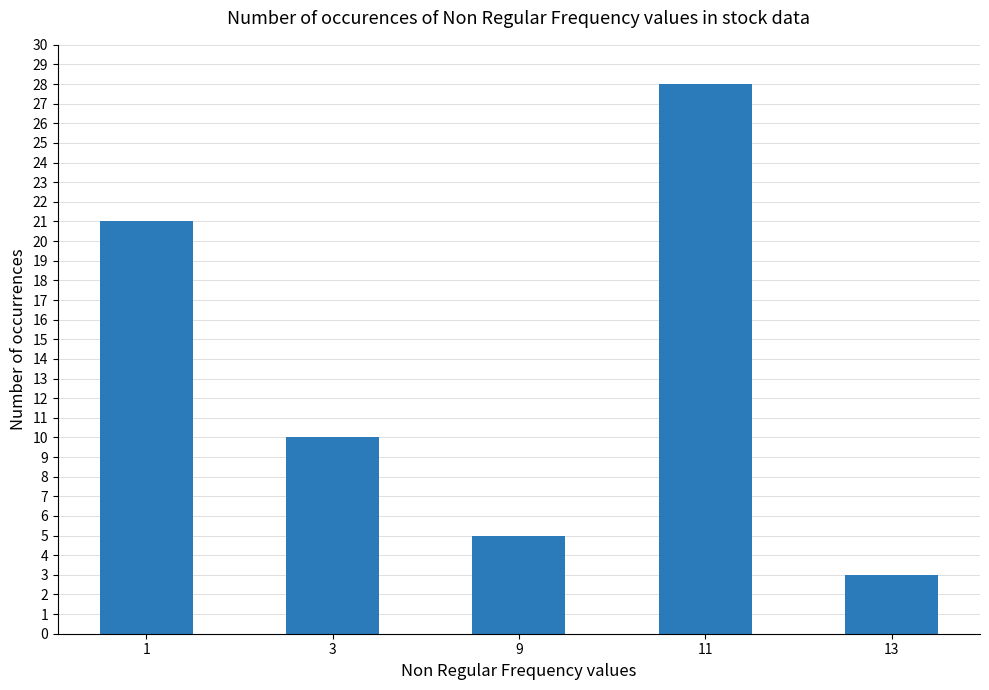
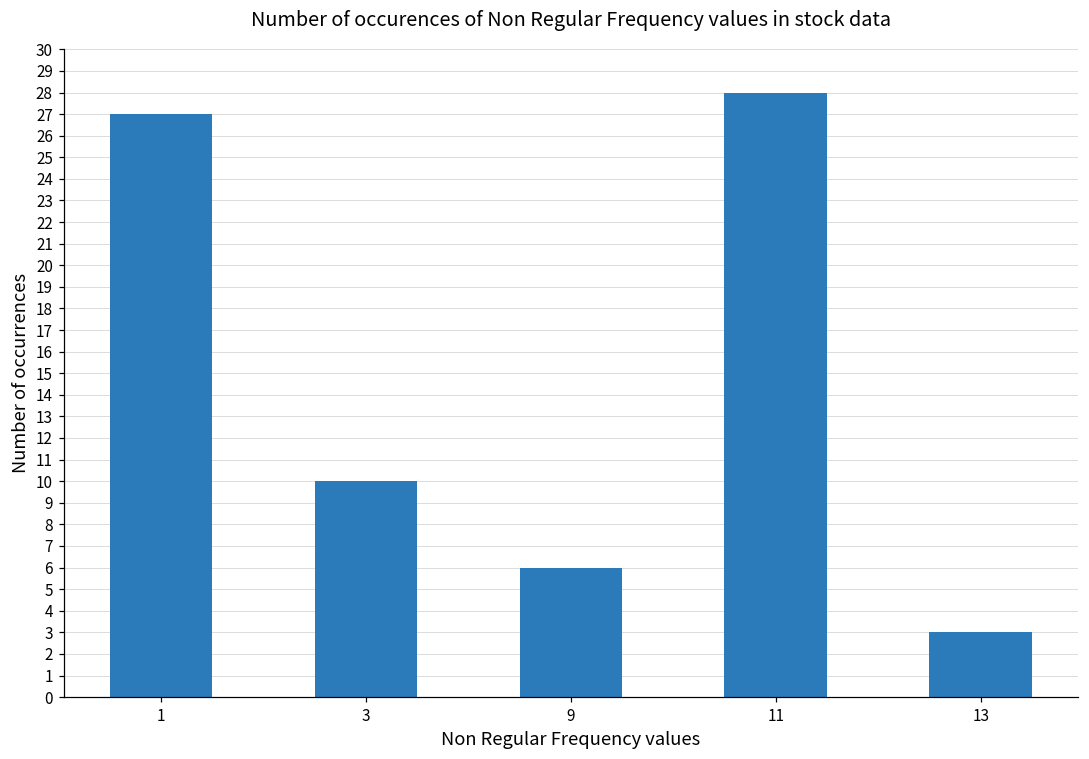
1: 21 -> 27
9: 5 -> 6
